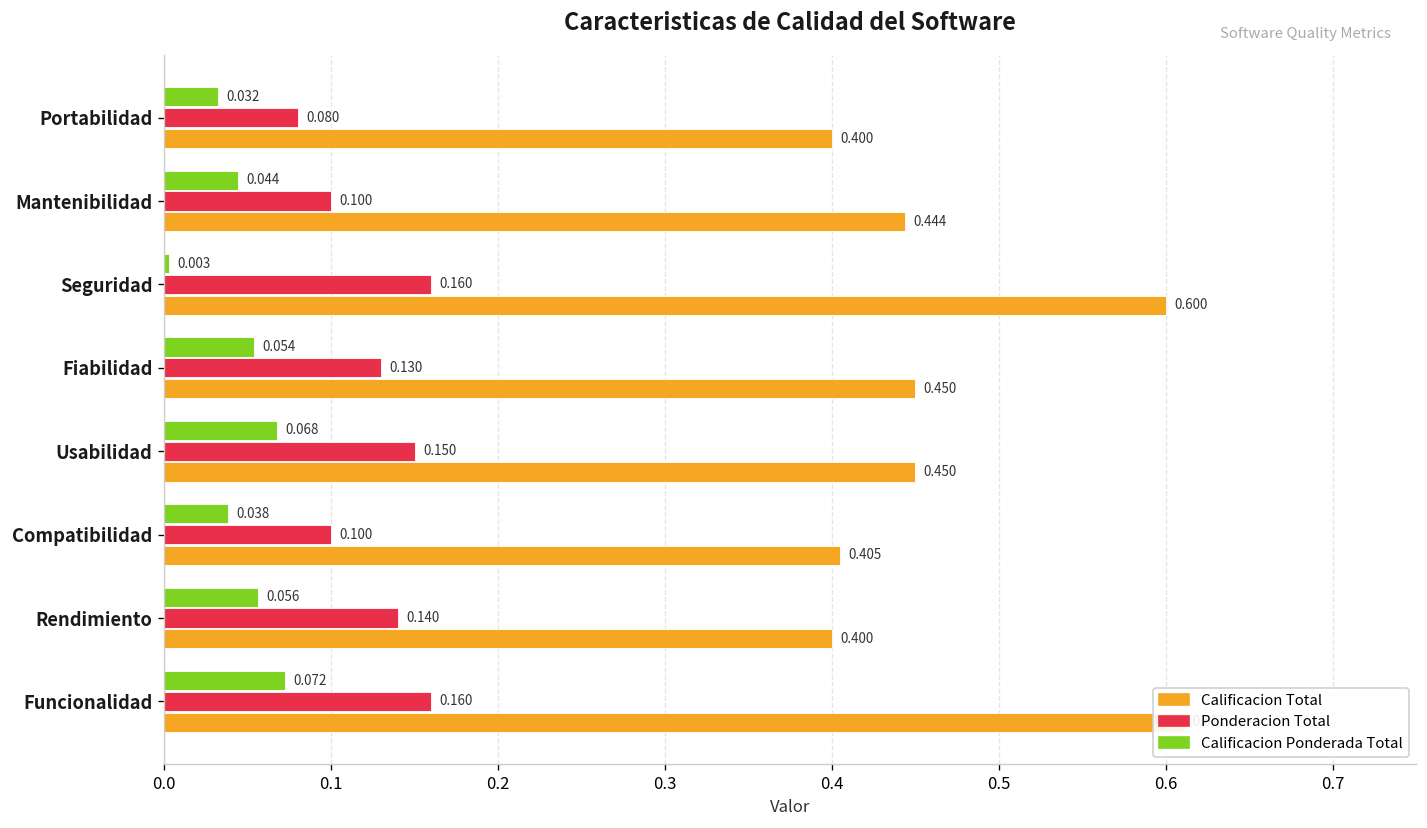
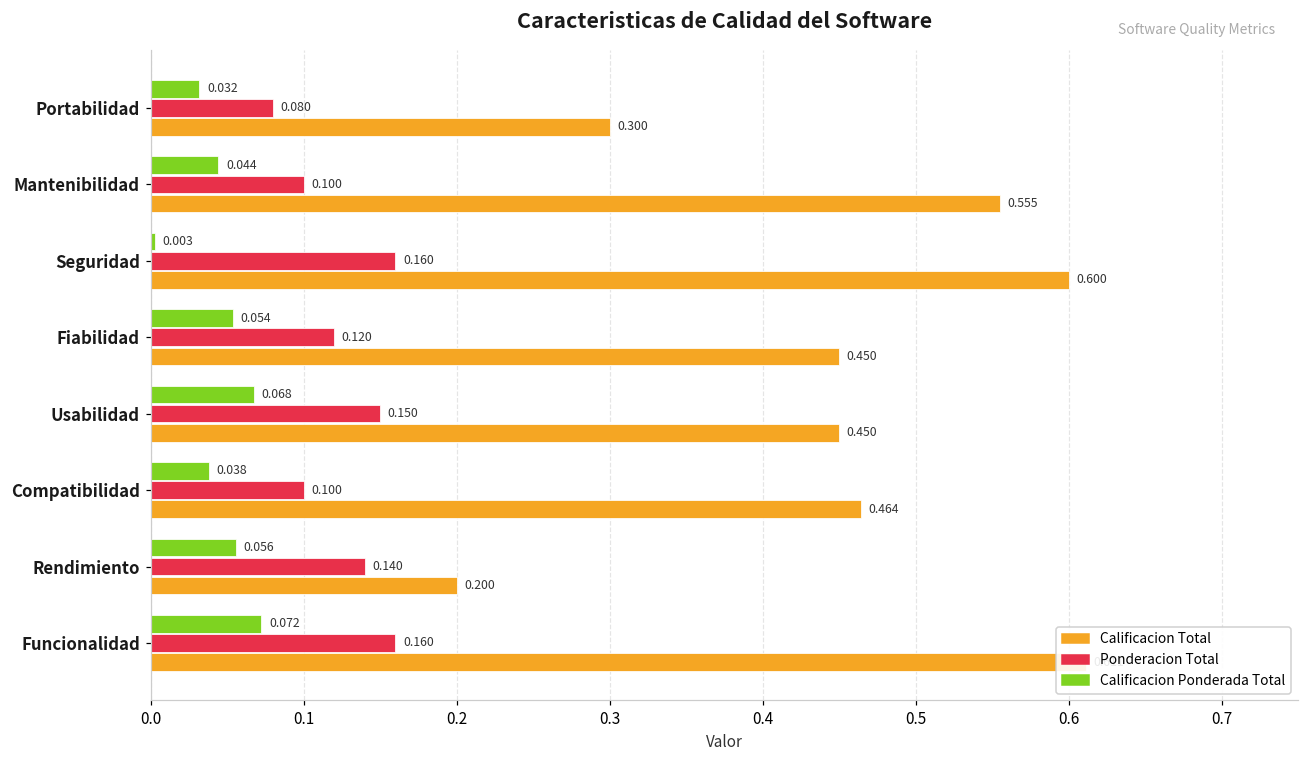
Calificacion Total, Portabilidad: 0.400 -> 0.300
Calificacion Total, Mantenibilidad: 0.444 -> 0.555
Ponderacion Total, Fiabilidad: 0.130 -> 0.120
Calificacion Total, Compatibilidad: 0.405 -> 0.464
Calificacion Total, Rendimiento: 0.400 -> 0.200
